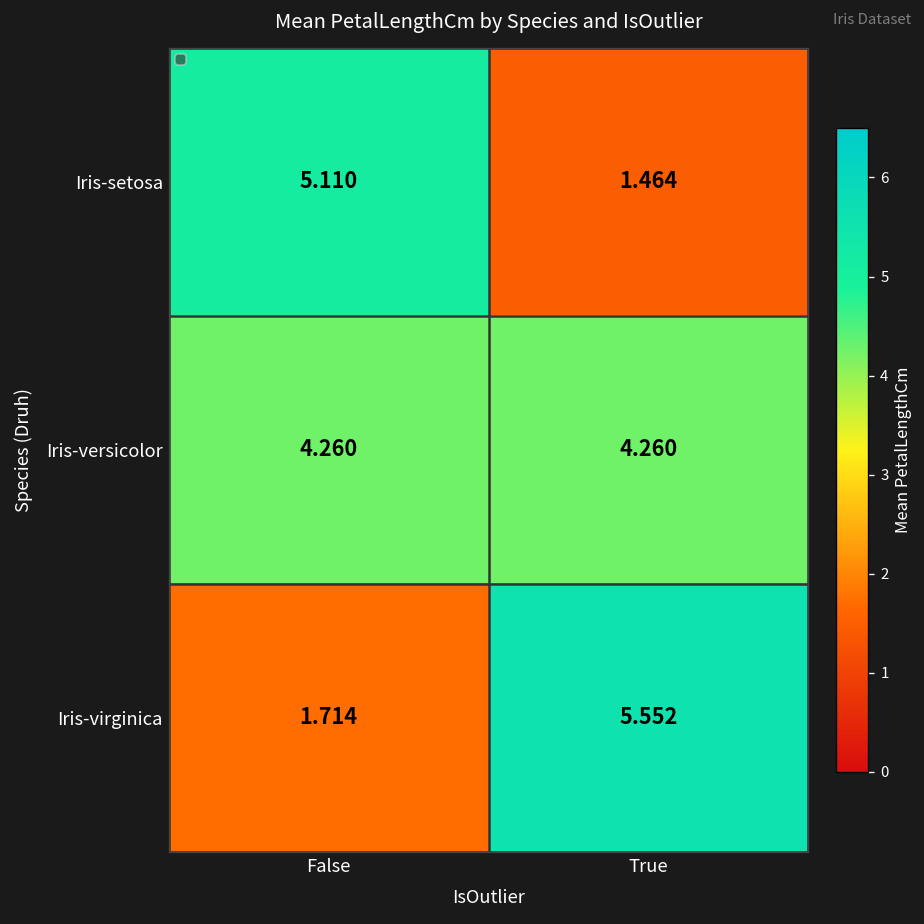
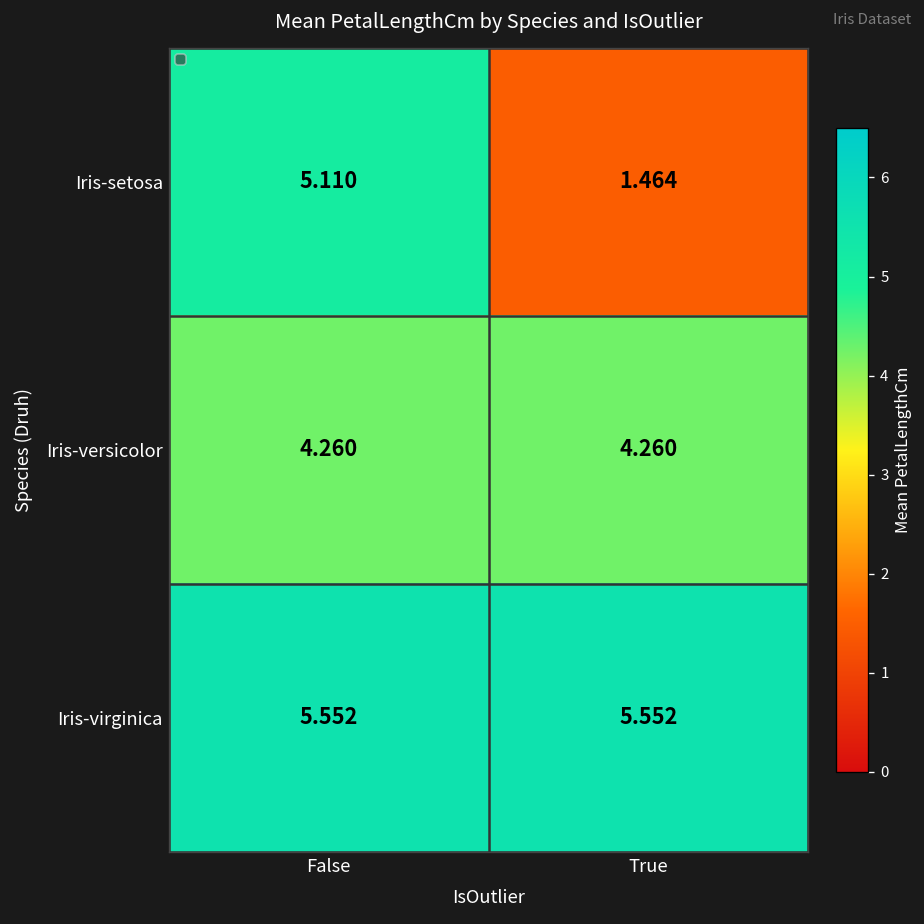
Iris-virginica, False: 1.714 -> 5.552
